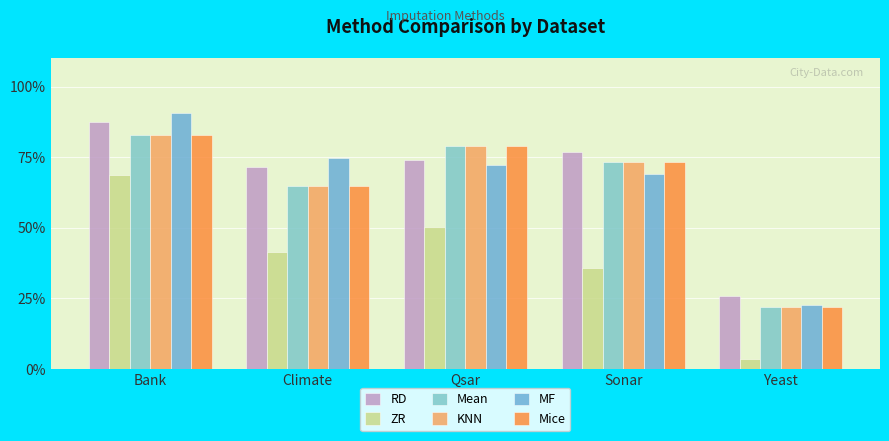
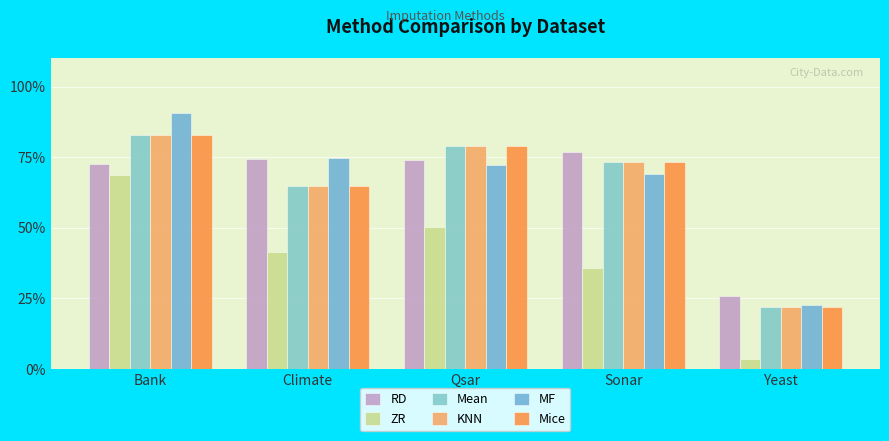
RD, Bank: 87% -> 72%
RD, Climate: 71% -> 74%
